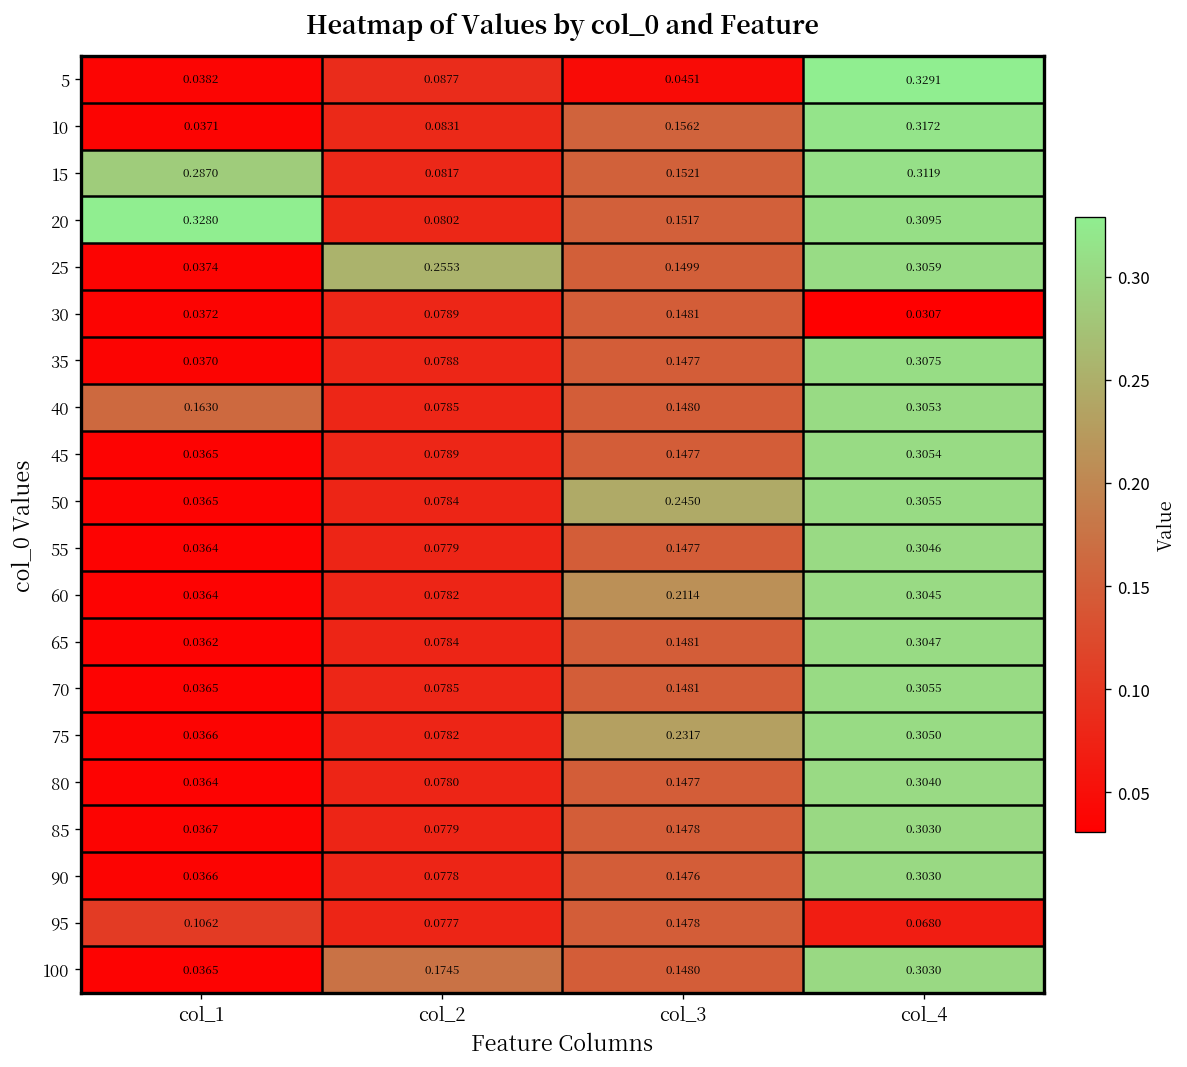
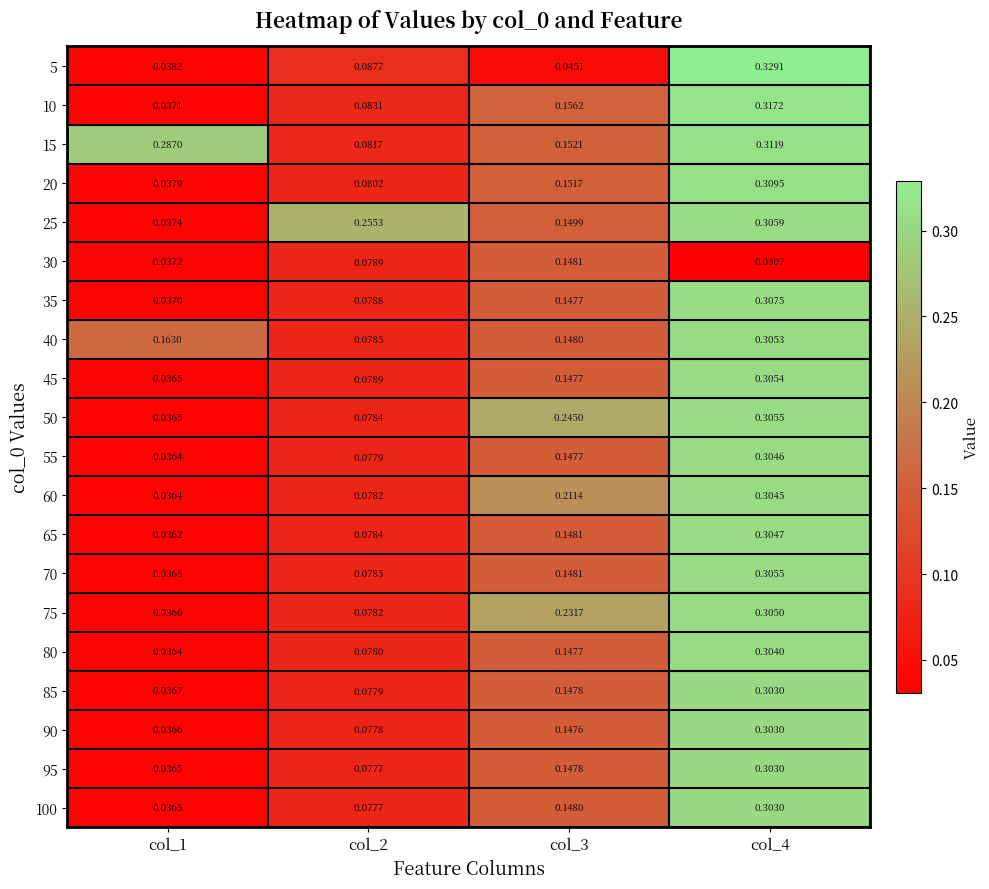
20, col_1: 0.3280 -> 0.0379
95, col_1: 0.1062 -> 0.0365
95, col_4: 0.0680 -> 0.3030
100, col_2: 0.1745 -> 0.0777
